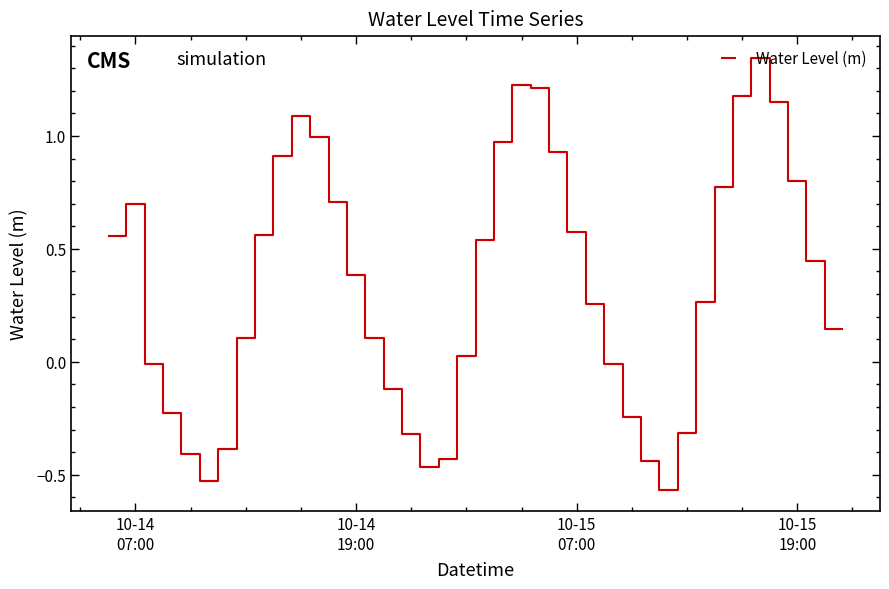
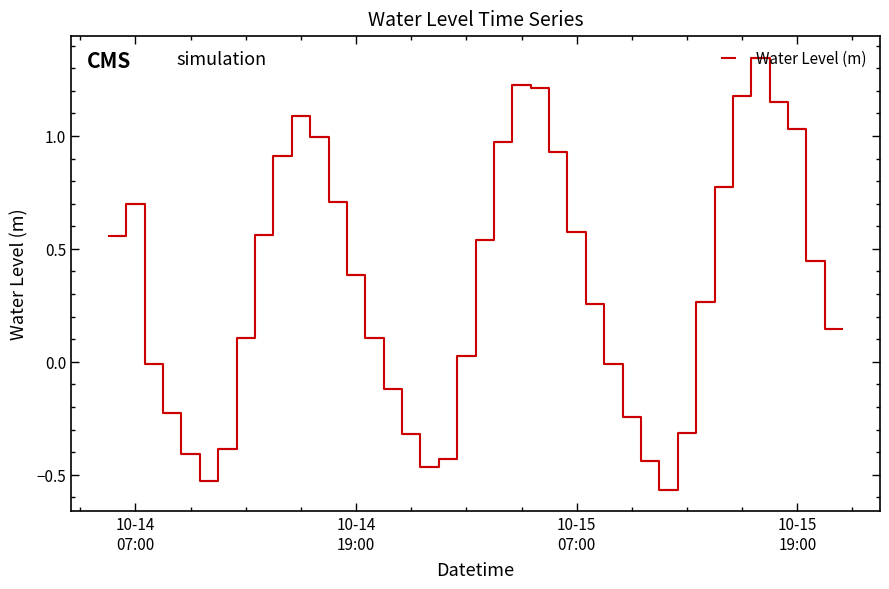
10-15 19:00: 0.80 -> 1.03
